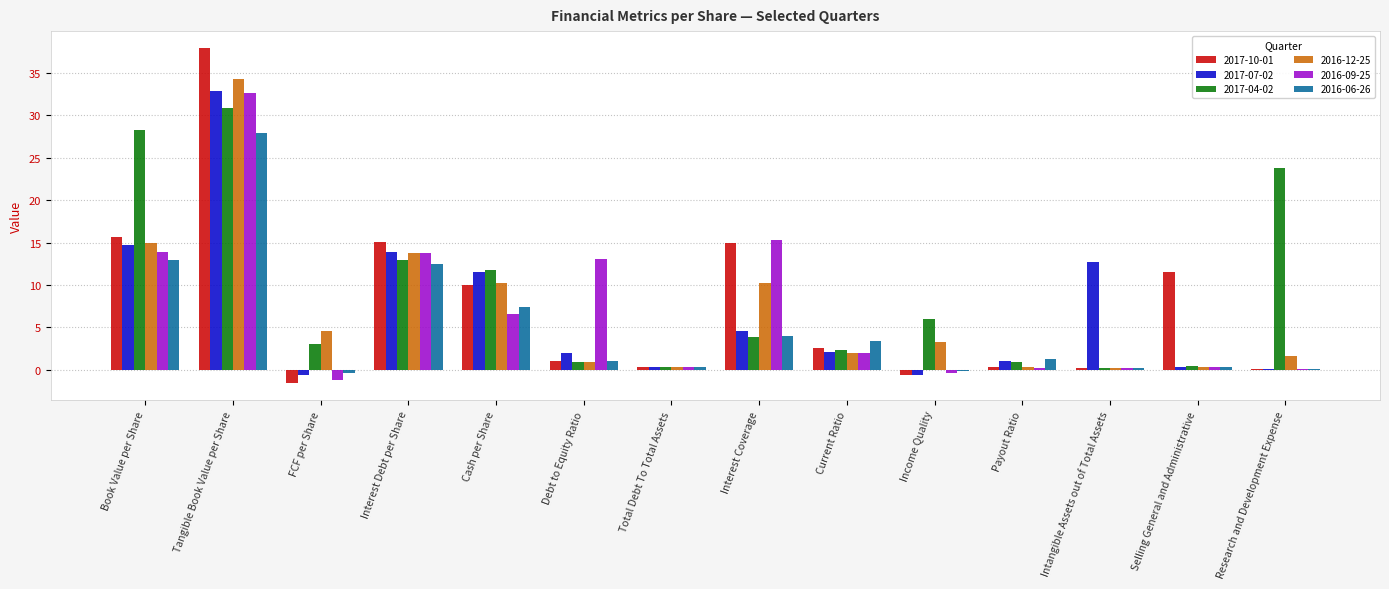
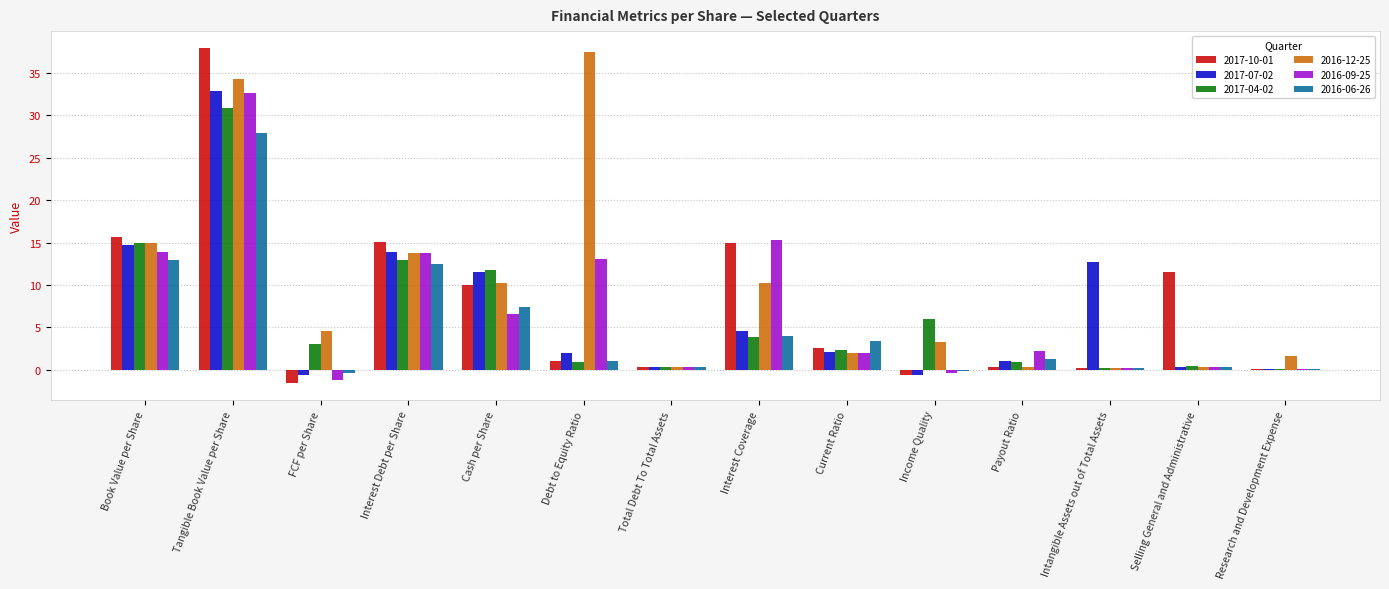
2017-04-02, Book Value per Share: 28 -> 15
2016-12-25, Debt to Equity Ratio: 1 -> 38
2016-09-25, Payout Ratio: 0 -> 2
2017-04-02, Research and Development Expense: 24 -> 0
